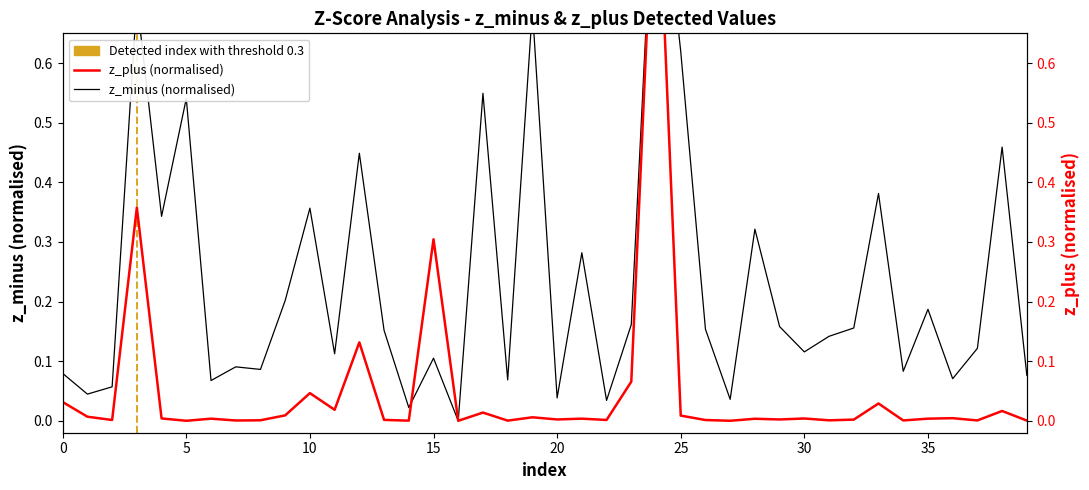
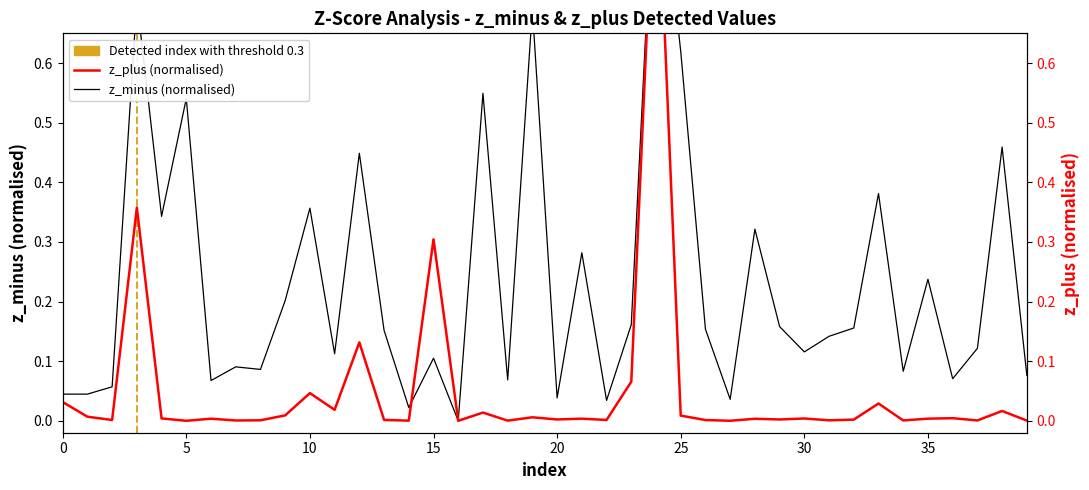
z_minus (normalised), 0: 0.08 -> 0.04
z_minus (normalised), 35: 0.19 -> 0.24
